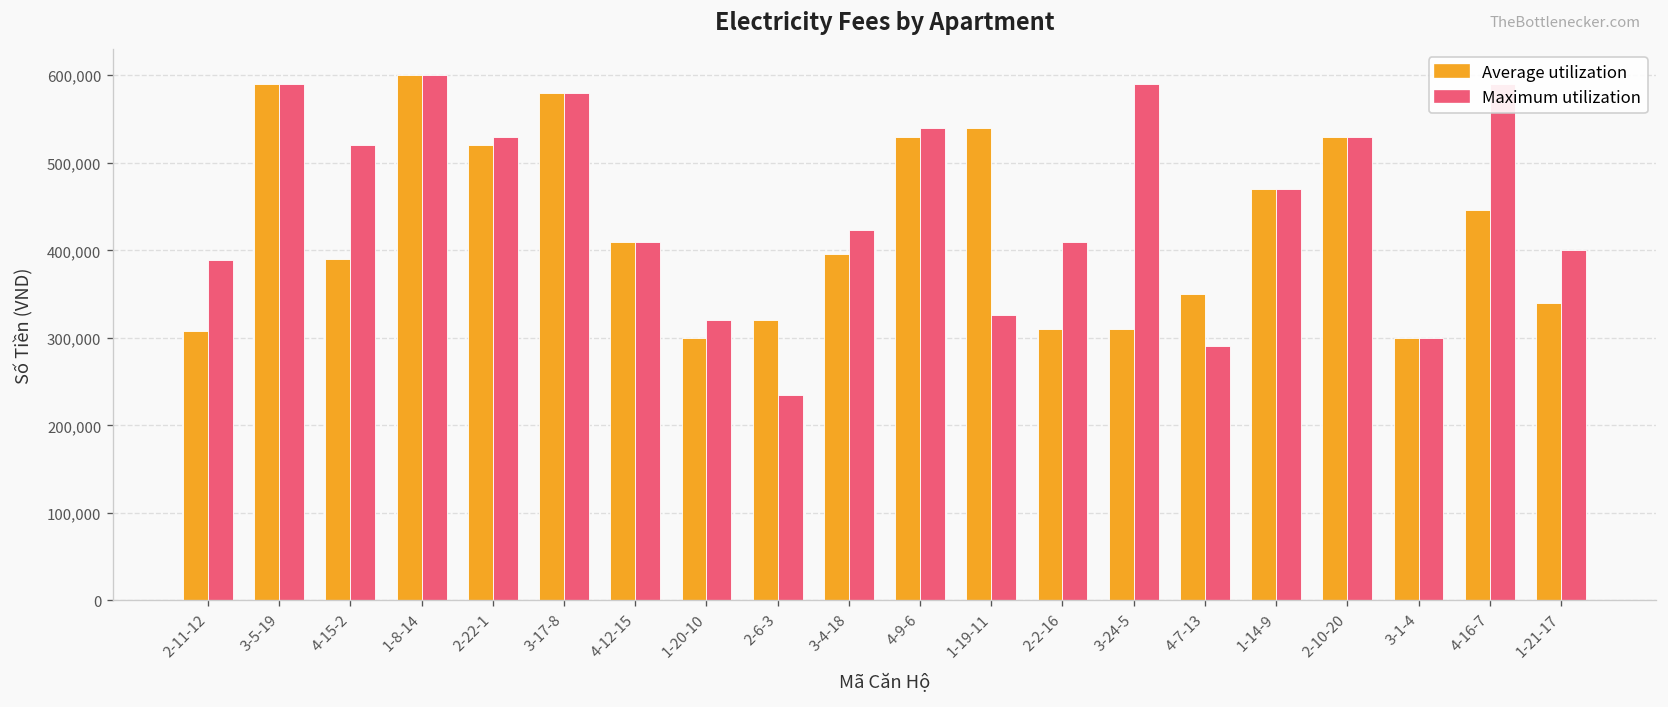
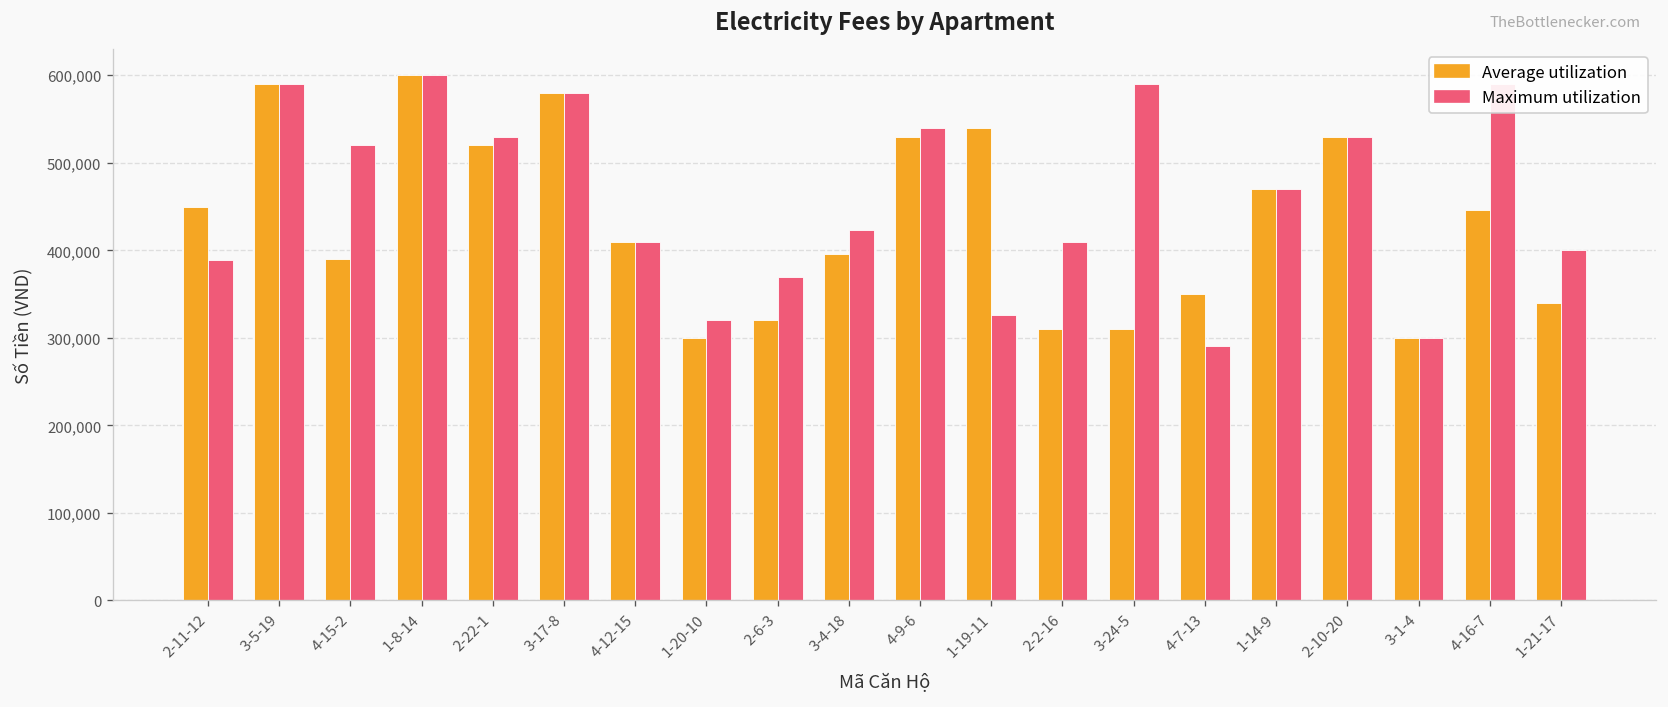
Average utilization, 2-11-12: 310,000 -> 450,000
Maximum utilization, 2-6-3: 230,000 -> 370,000
